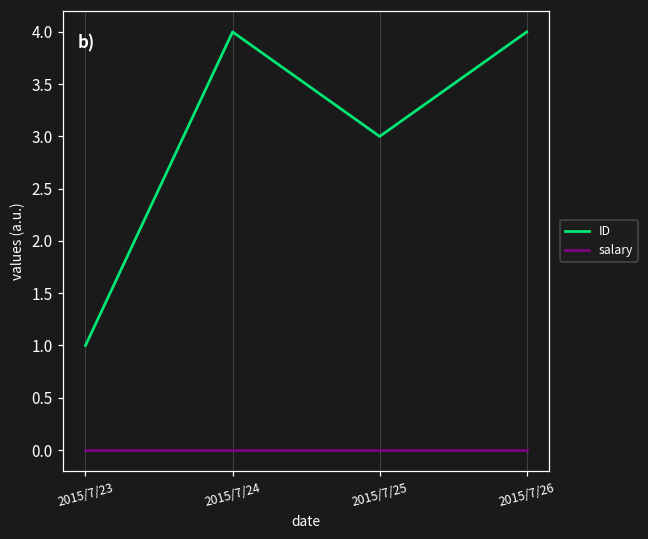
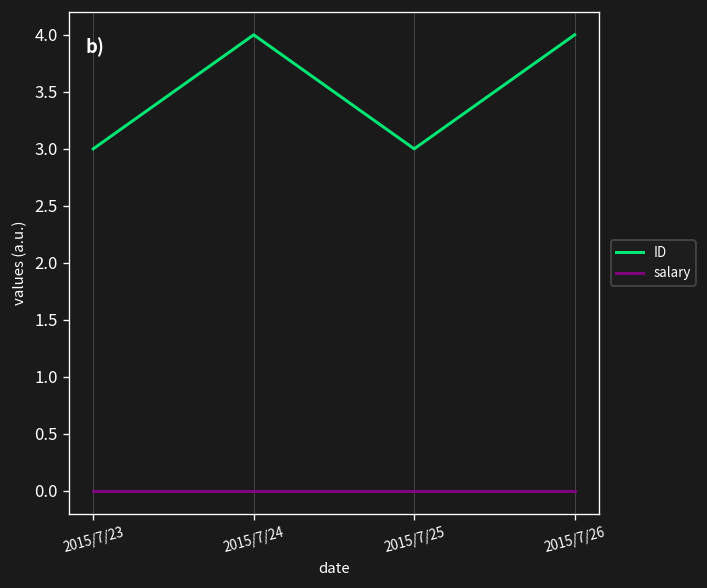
ID, 2015/7/23: 1 -> 3
